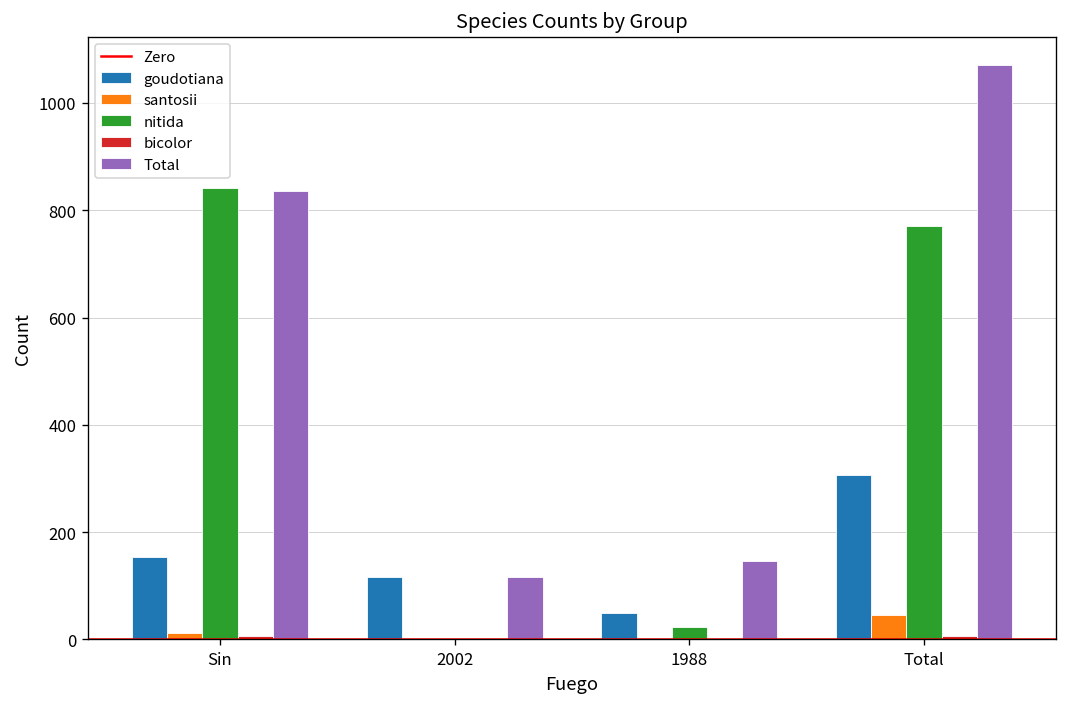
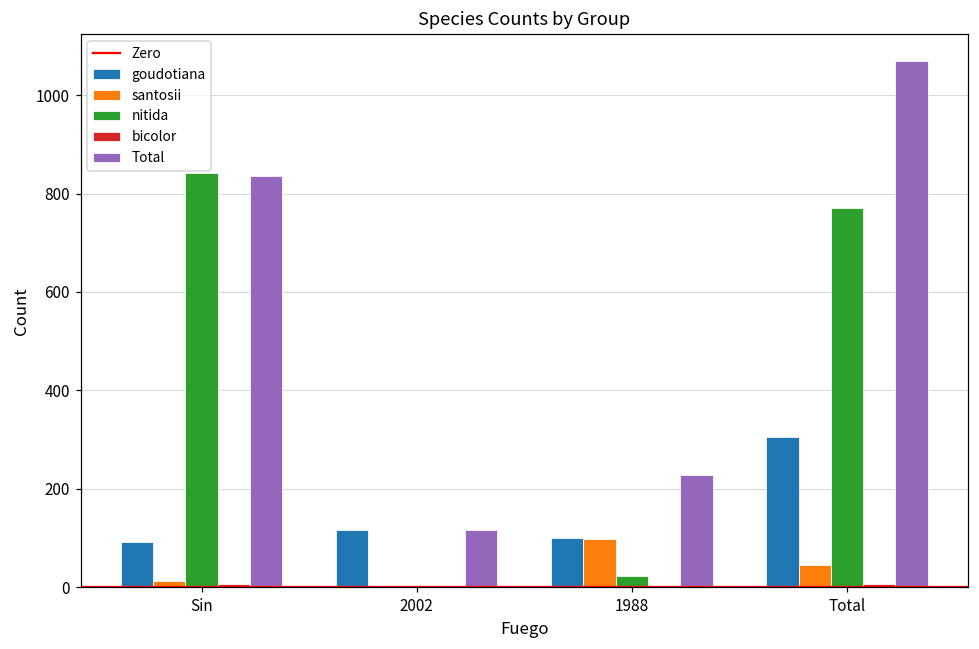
goudotiana, Sin: 150 -> 90
goudotiana, 1988: 50 -> 100
santosii, 1988: 0 -> 100
Total, 1988: 150 -> 230
